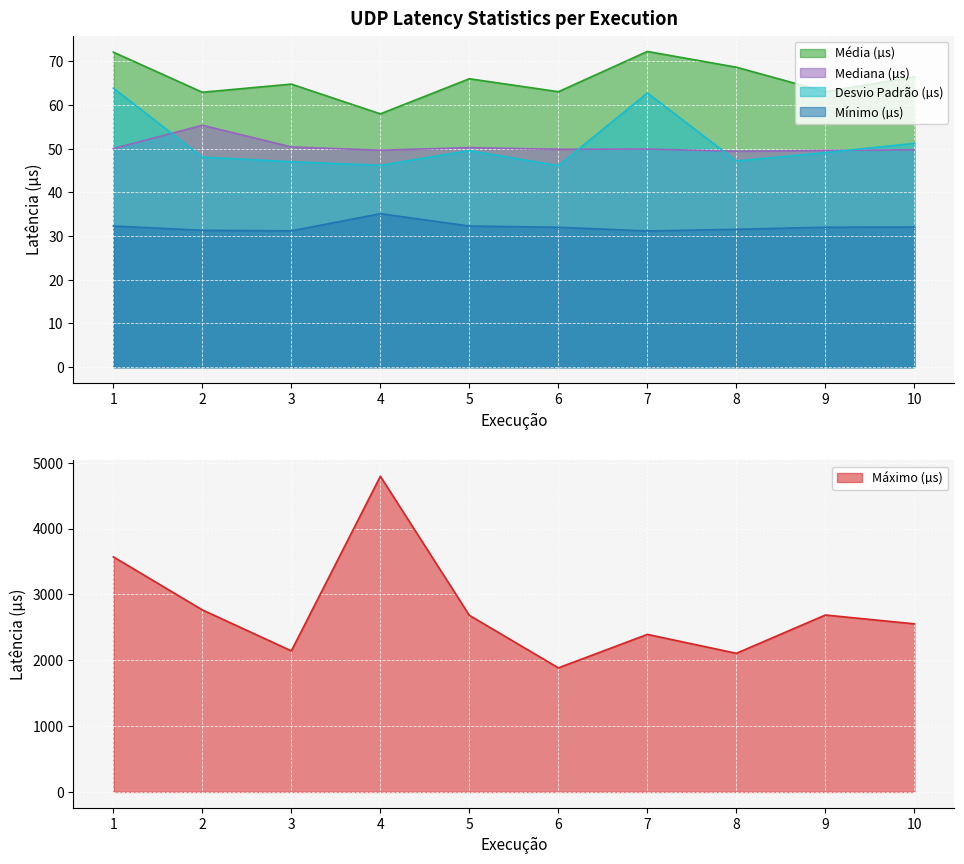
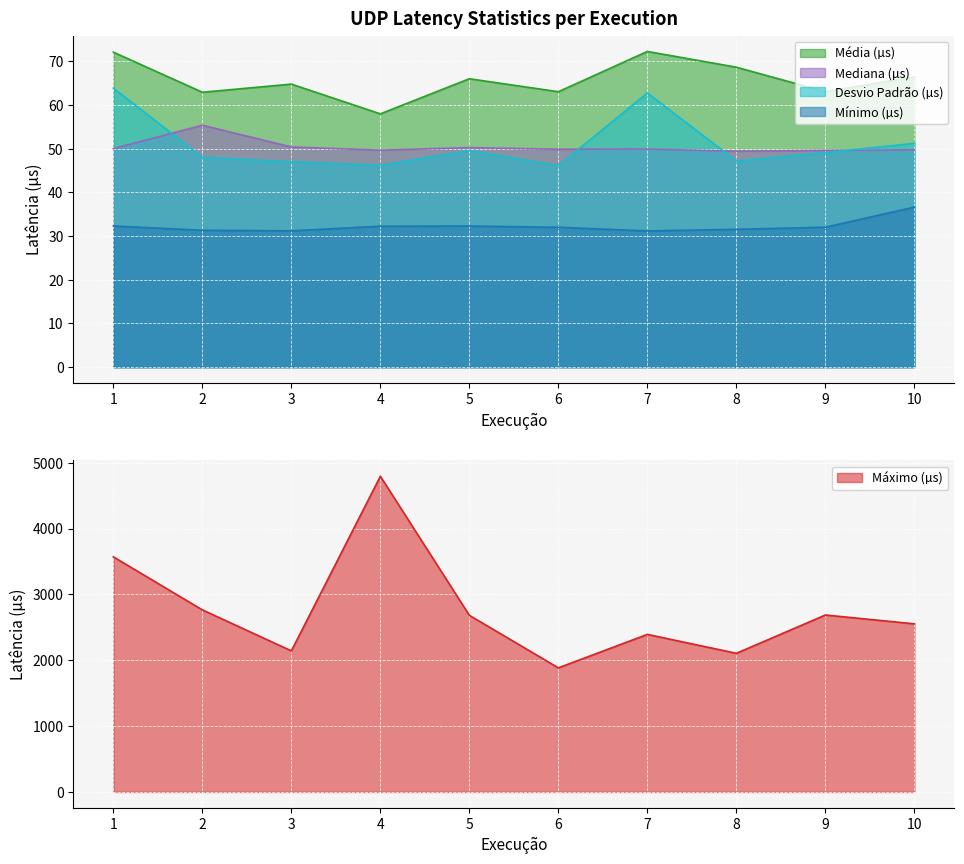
UDP Latency Statistics per Execution, Mínimo (µs), 4: 35 -> 32
UDP Latency Statistics per Execution, Mínimo (µs), 10: 32 -> 37
